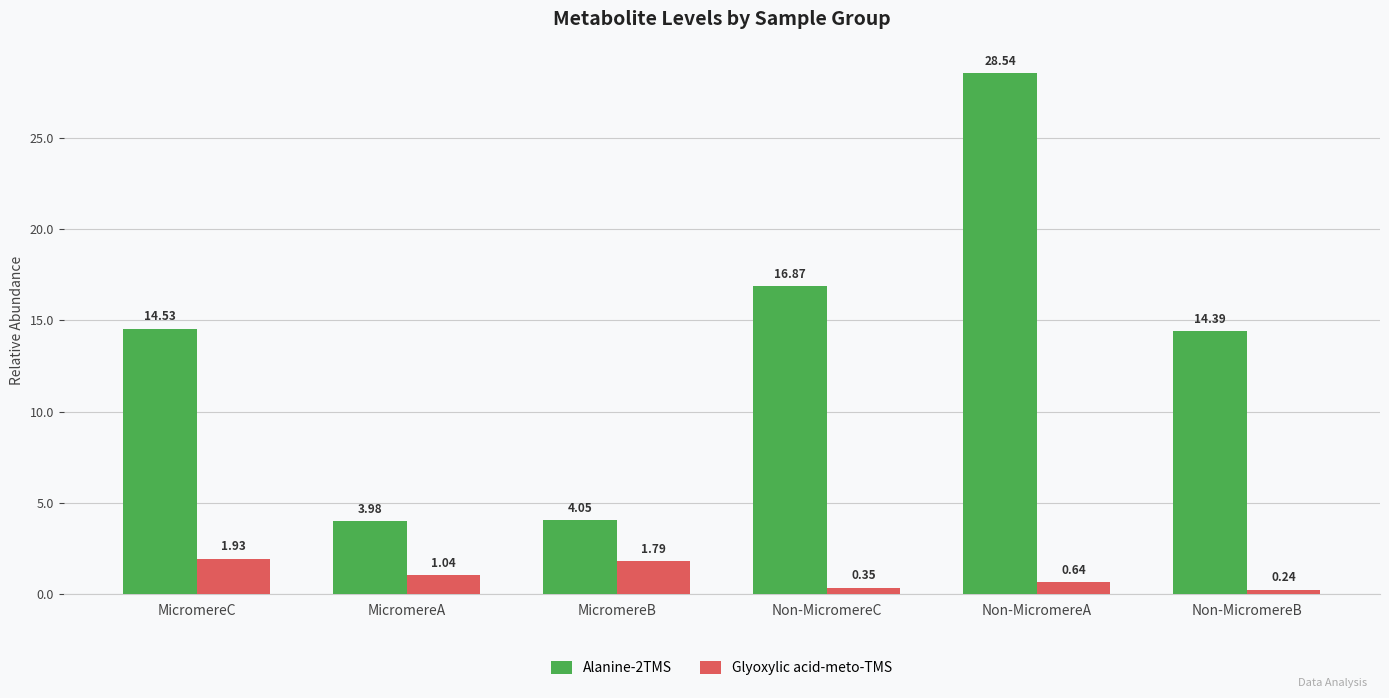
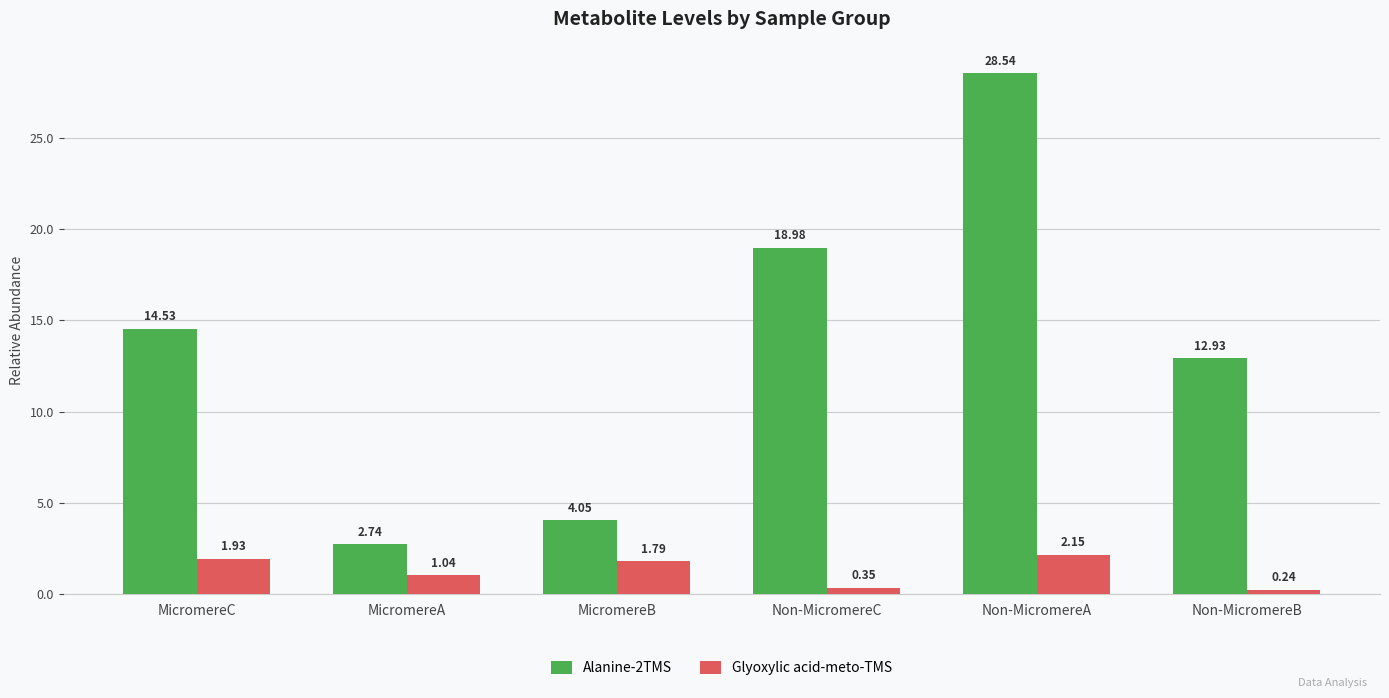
Alanine-2TMS, MicromereA: 3.98 -> 2.74
Alanine-2TMS, Non-MicromereC: 16.87 -> 18.98
Glyoxylic acid-meto-TMS, Non-MicromereA: 0.64 -> 2.15
Alanine-2TMS, Non-MicromereB: 14.39 -> 12.93
